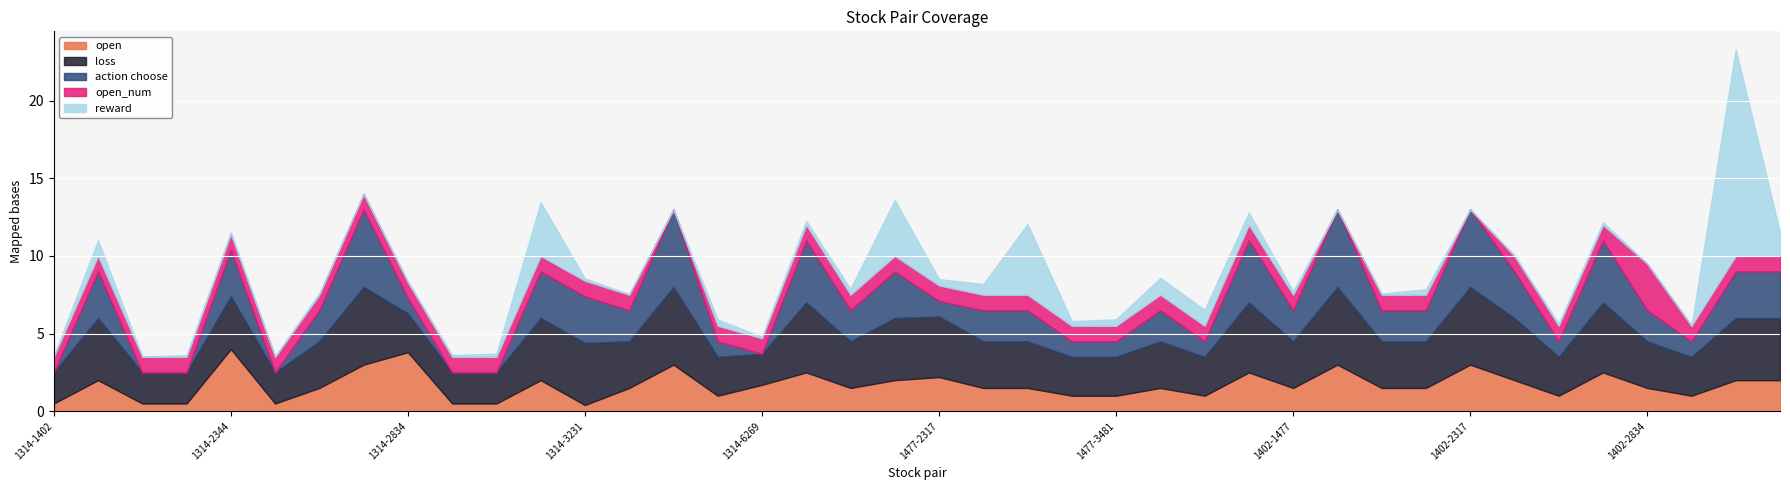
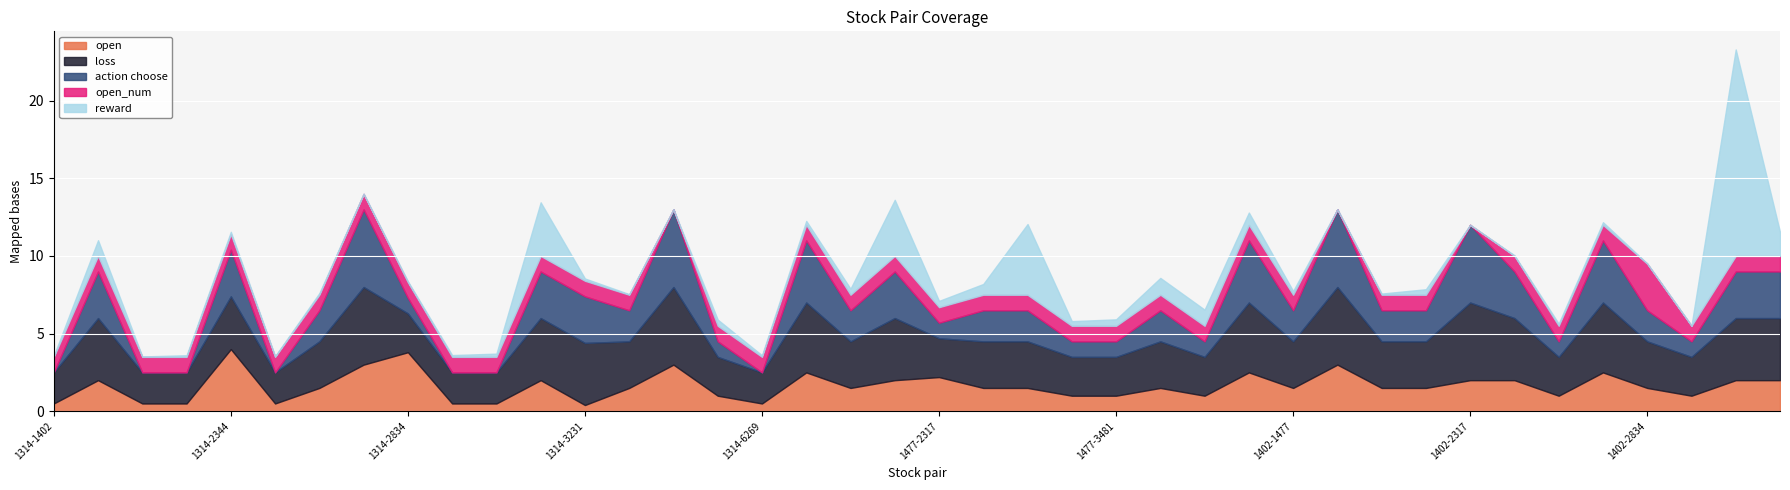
open, 1314-6269: 1.7 -> 0.5
loss, 1477-2317: 3.9 -> 2.5
open, 1402-2317: 3 -> 2
